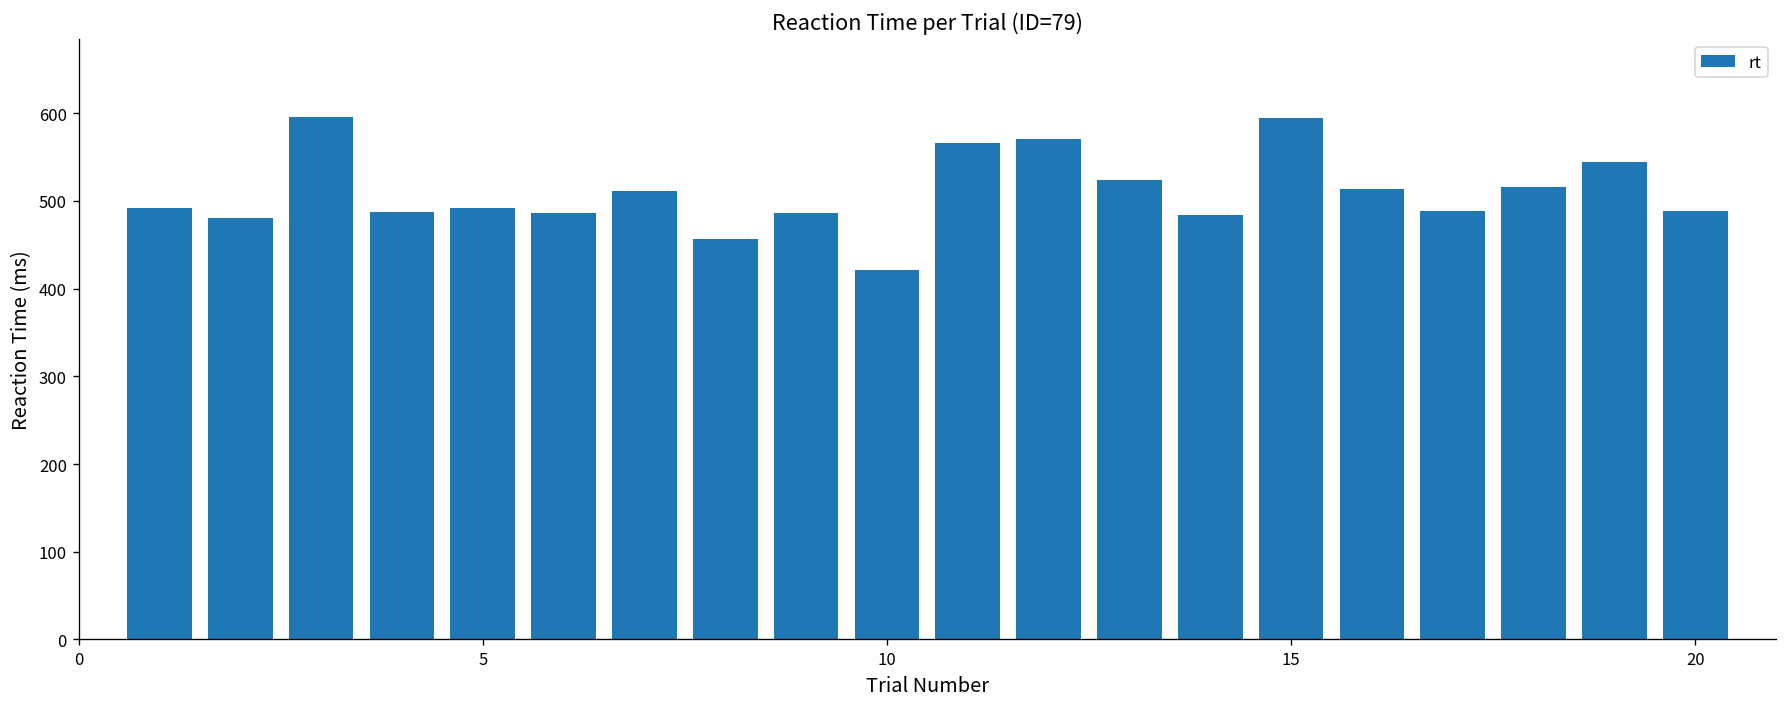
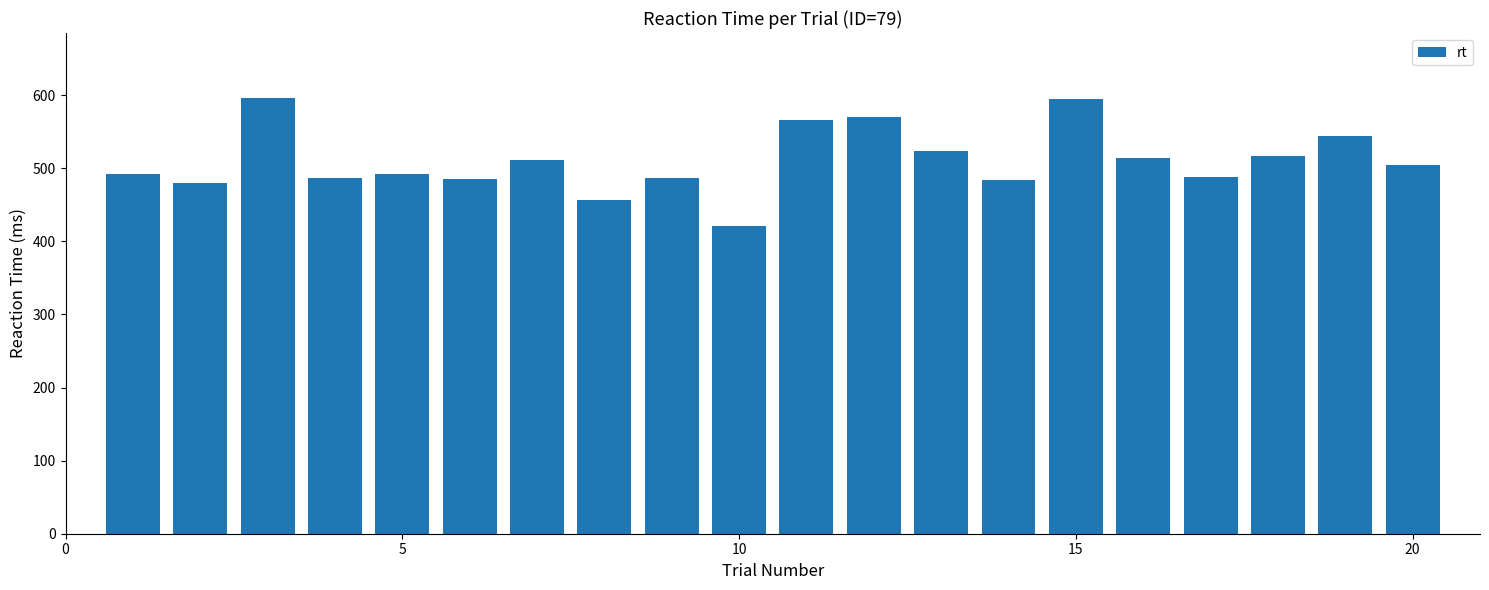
20: 490 -> 500
